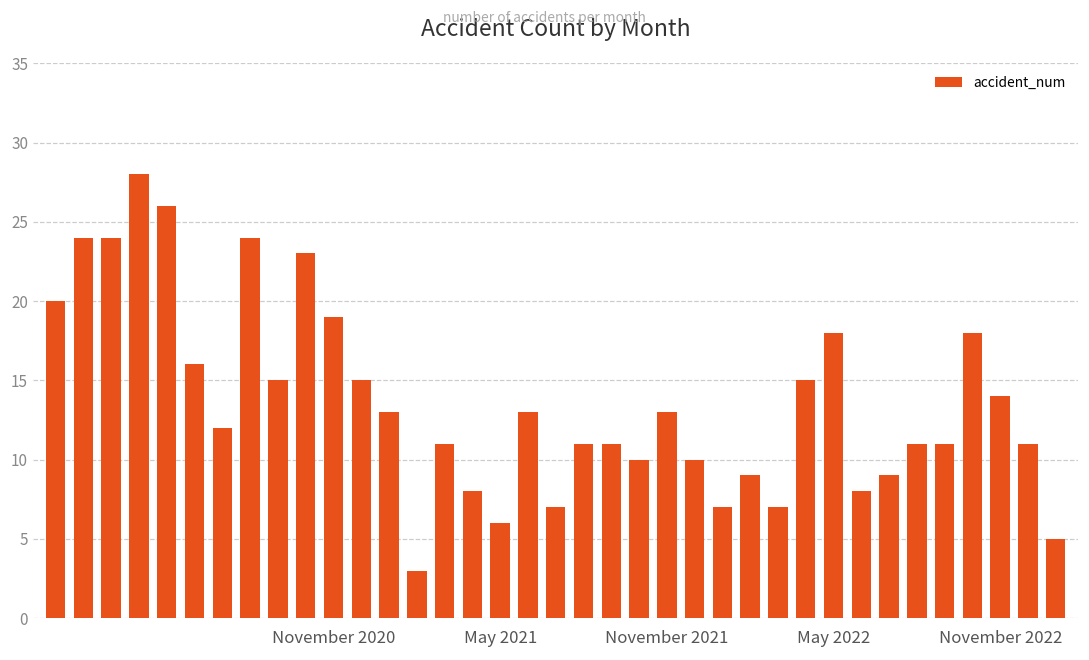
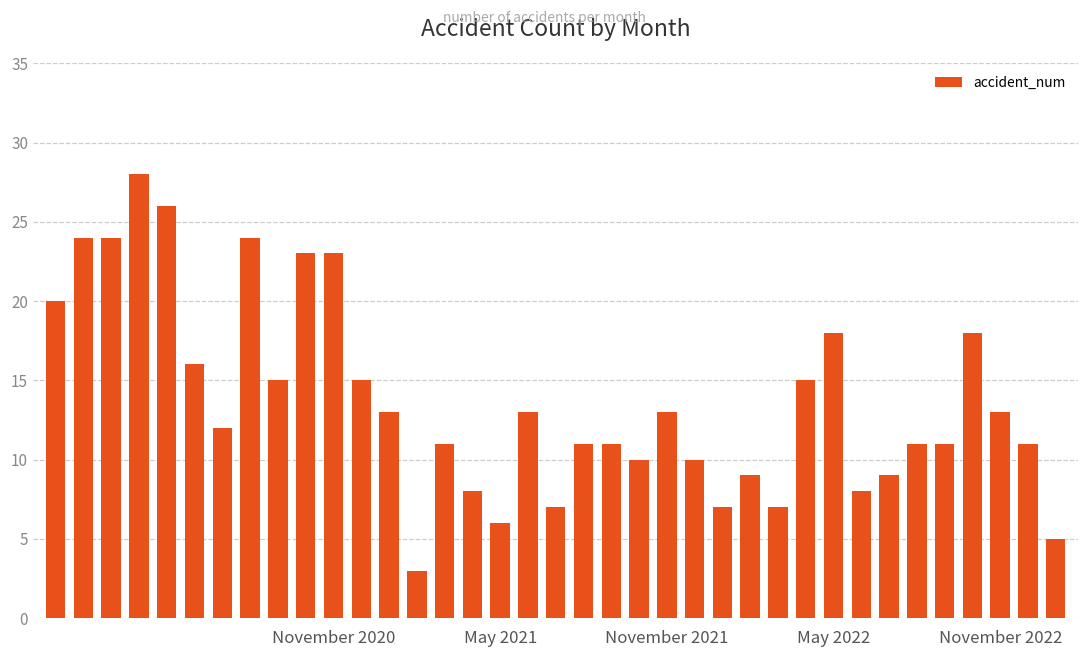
November 2020: 19 -> 23
November 2022: 14 -> 13
